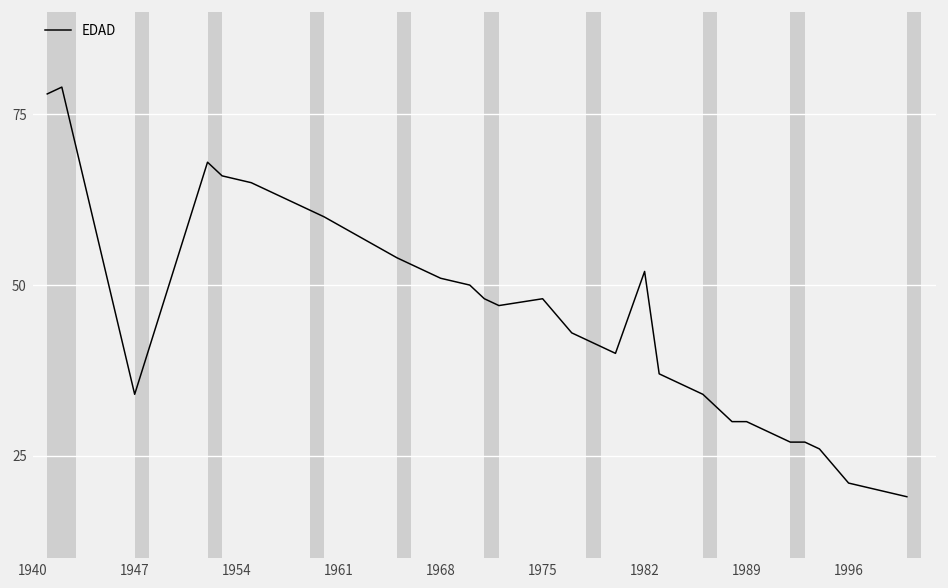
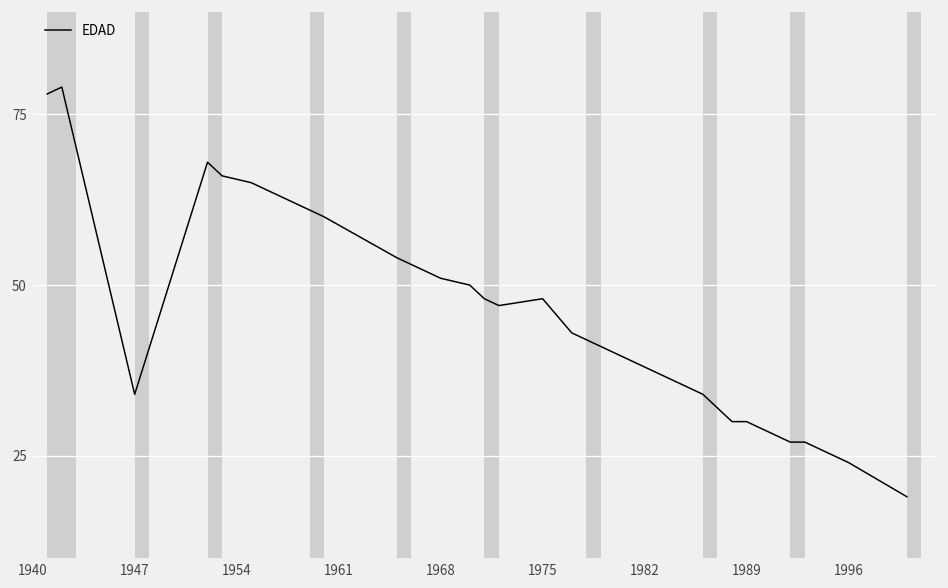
1982: 52 -> 38
1996: 21 -> 24
